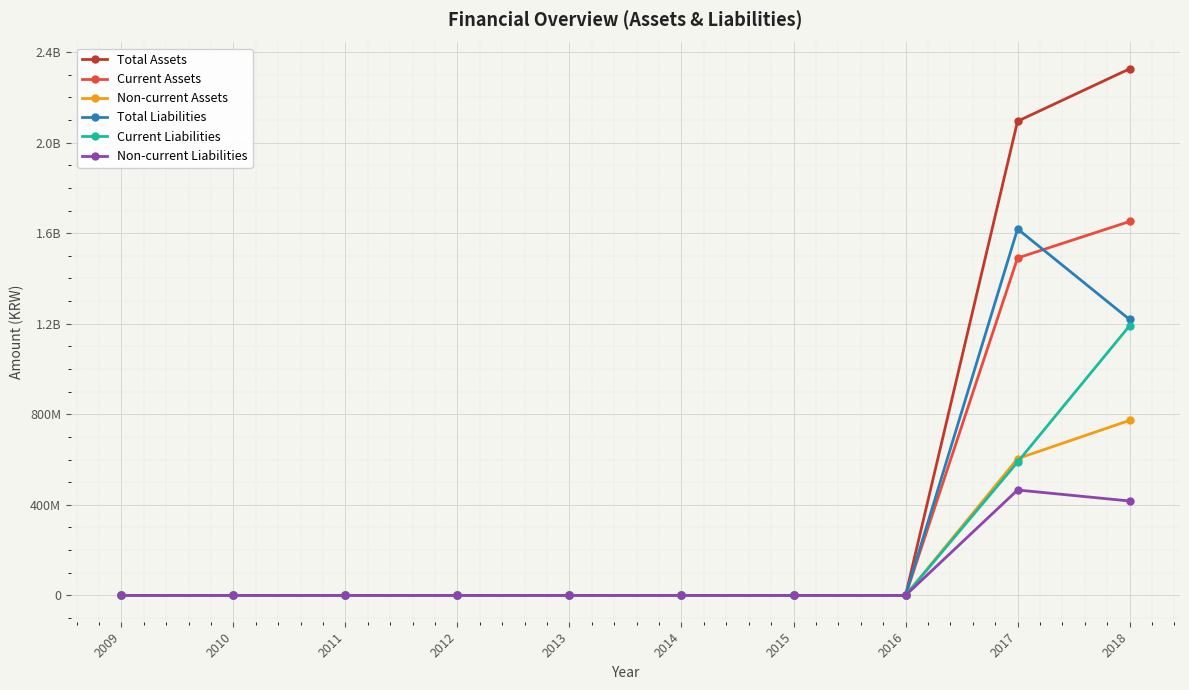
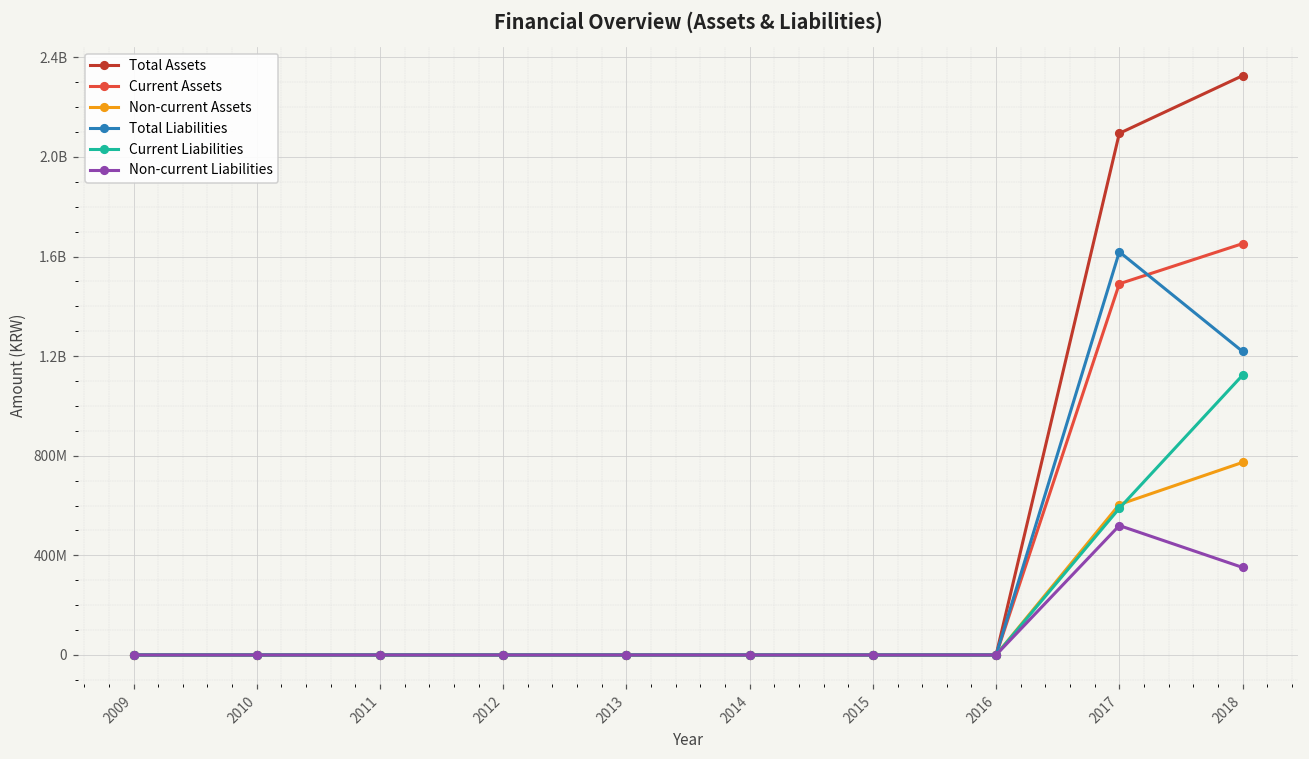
Non-current Liabilities, 2017: 470000000 -> 520000000
Current Liabilities, 2018: 1190000000 -> 1120000000
Non-current Liabilities, 2018: 420000000 -> 350000000
